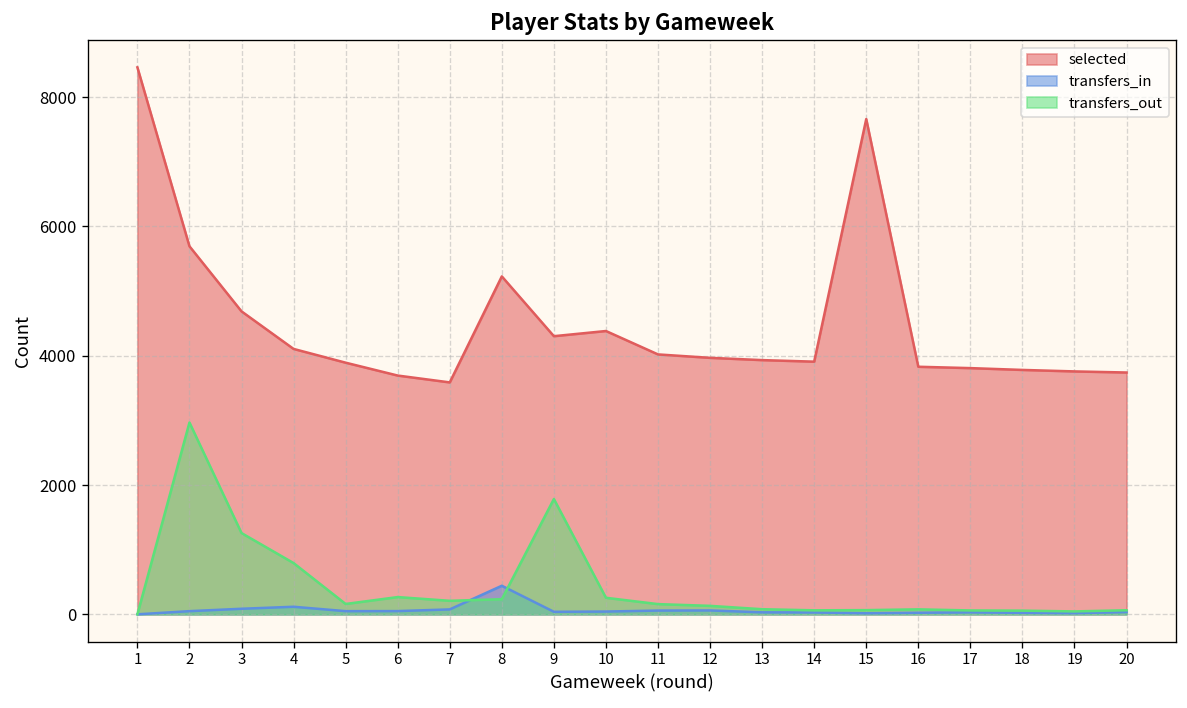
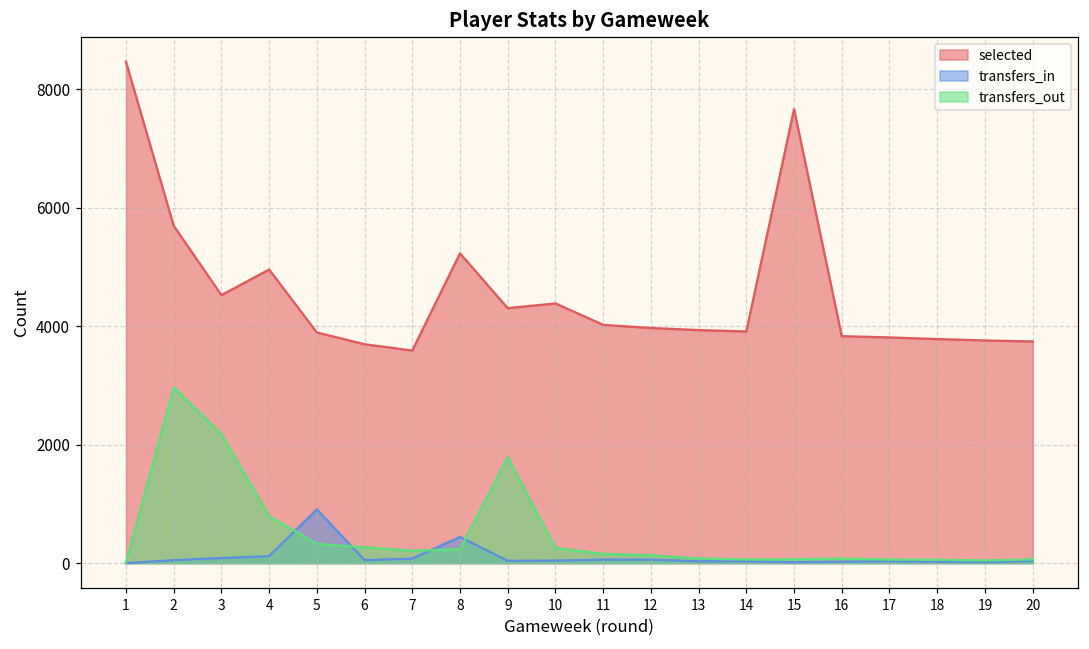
selected, 3: 4700 -> 4500
transfers_out, 3: 1300 -> 2200
selected, 4: 4100 -> 5000
transfers_in, 5: 0 -> 900
transfers_out, 5: 200 -> 300
